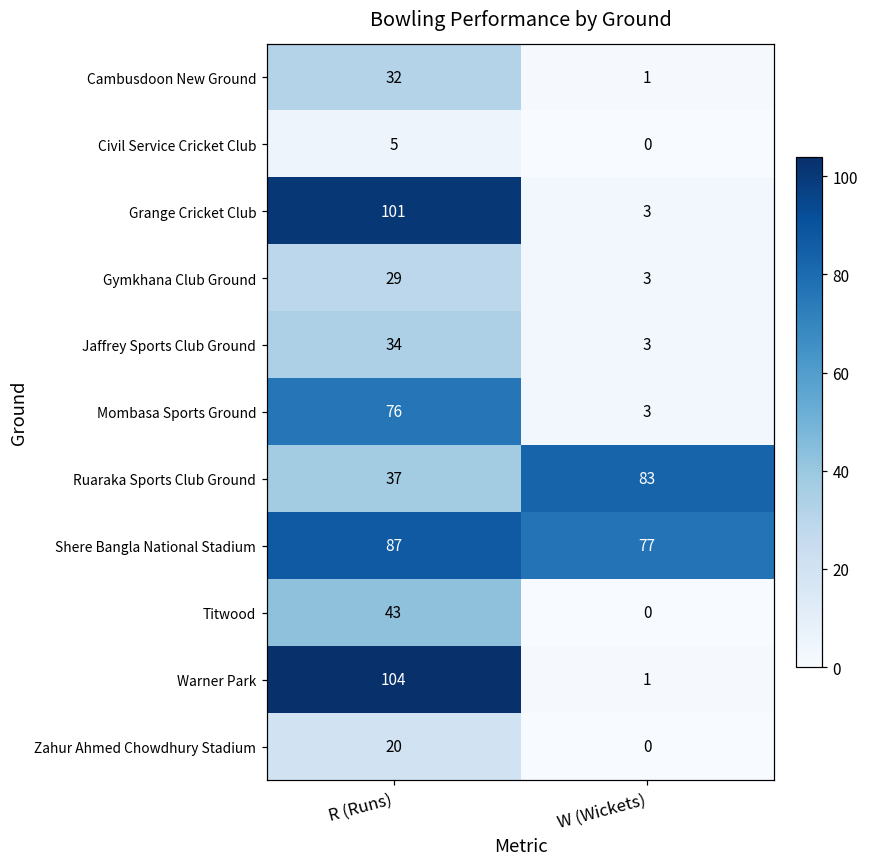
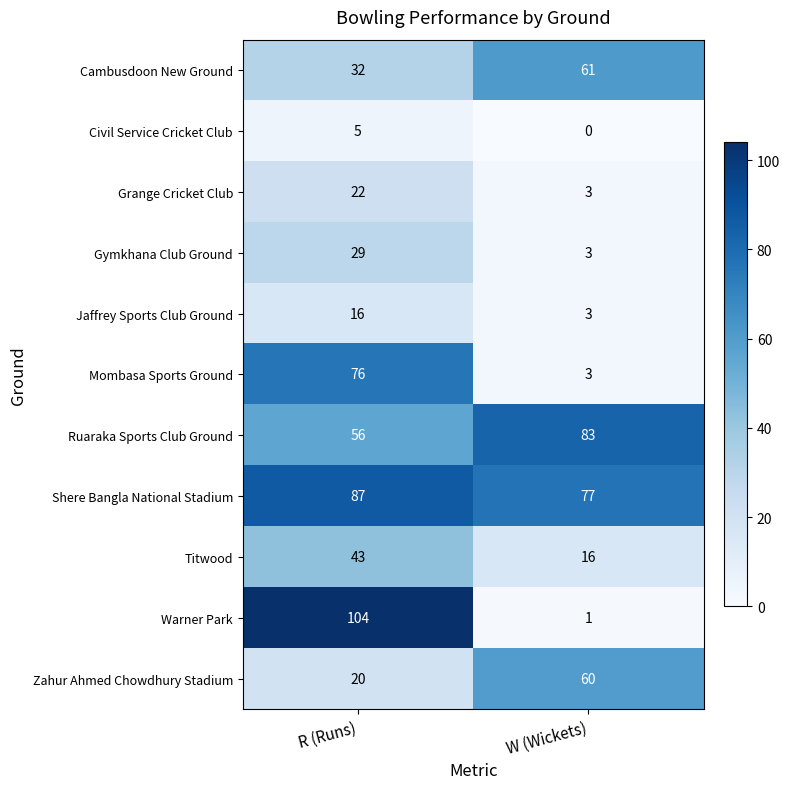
Cambusdoon New Ground, W (Wickets): 1 -> 61
Grange Cricket Club, R (Runs): 101 -> 22
Jaffrey Sports Club Ground, R (Runs): 34 -> 16
Ruaraka Sports Club Ground, R (Runs): 37 -> 56
Titwood, W (Wickets): 0 -> 16
Zahur Ahmed Chowdhury Stadium, W (Wickets): 0 -> 60
